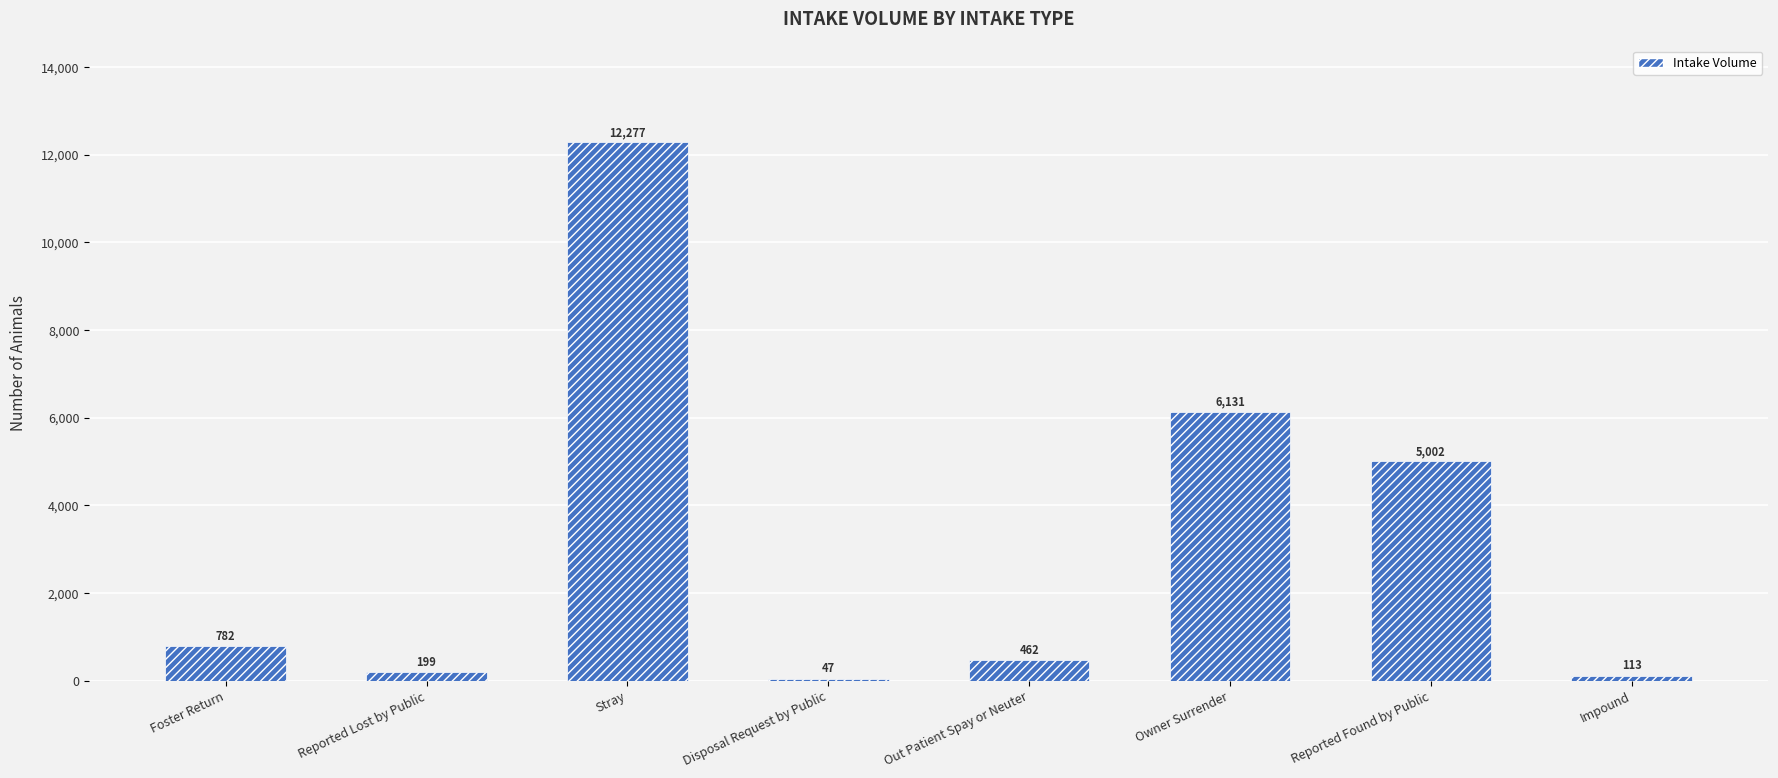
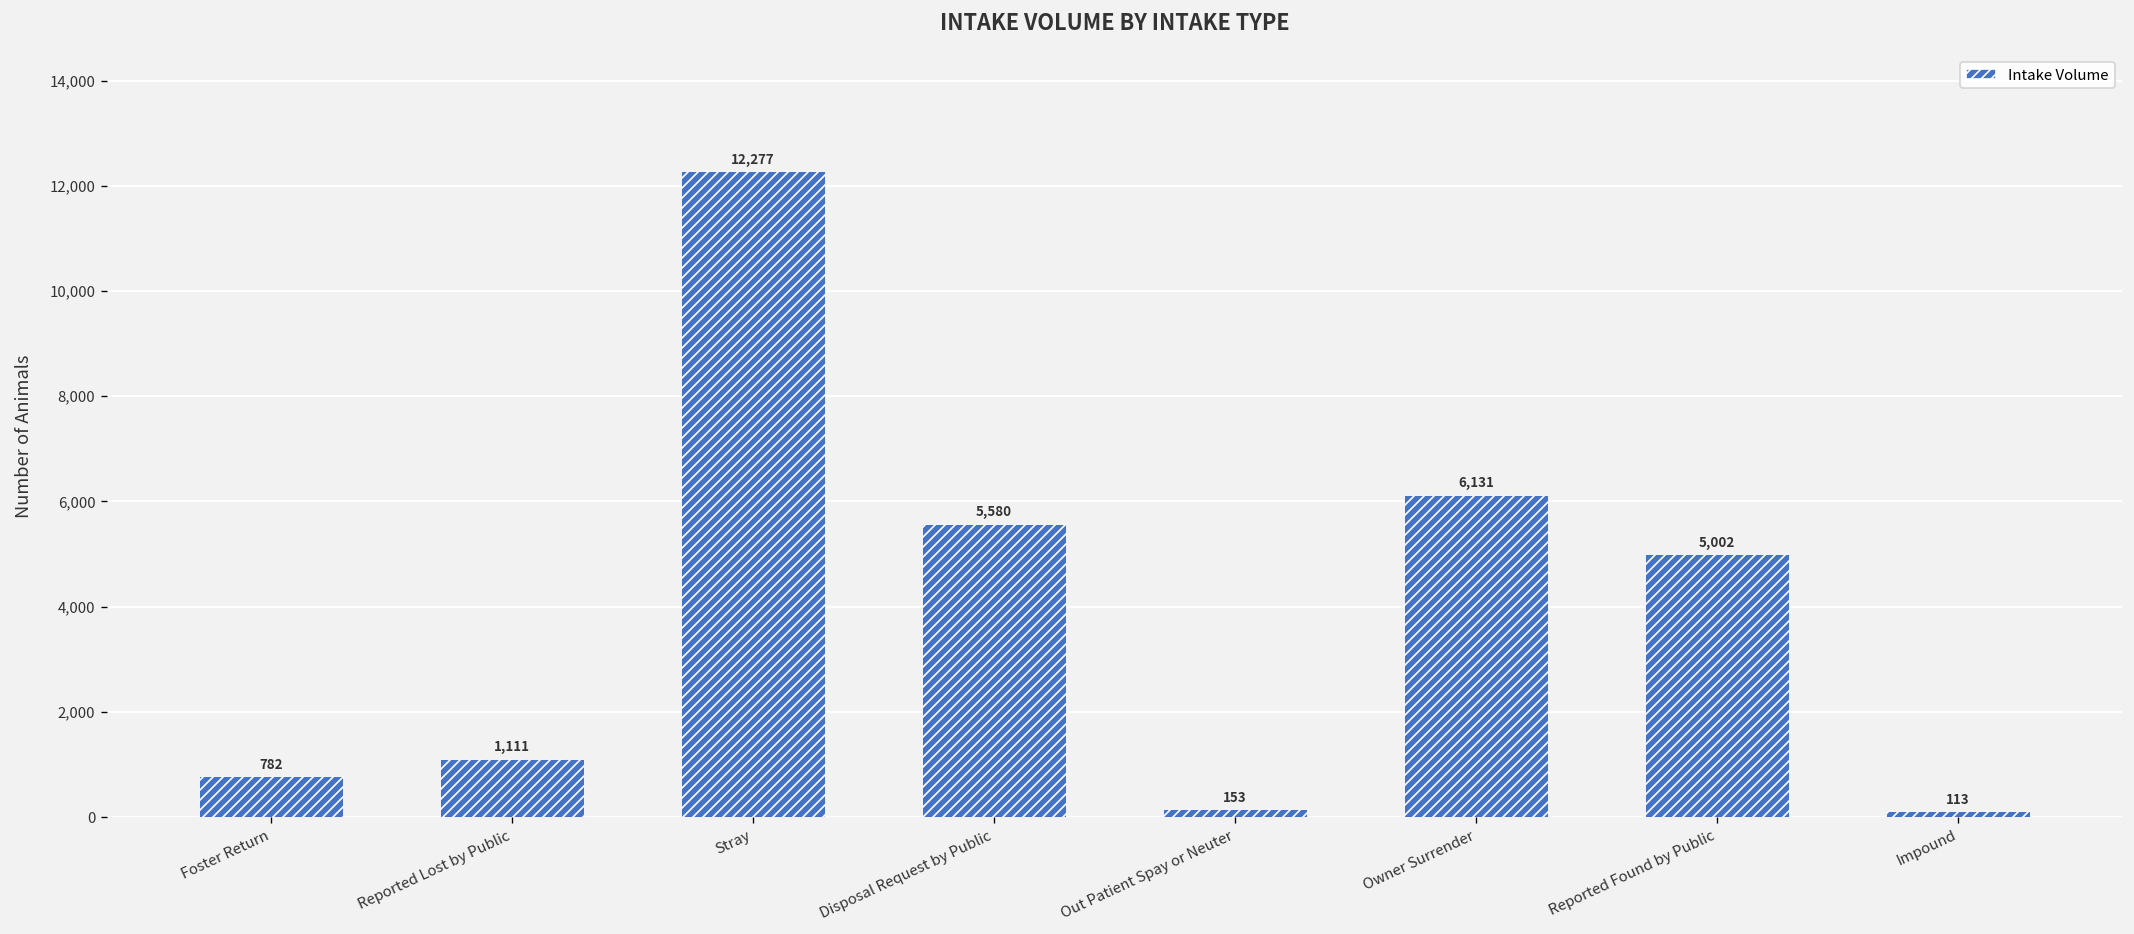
Reported Lost by Public: 199 -> 1,111
Disposal Request by Public: 47 -> 5,580
Out Patient Spay or Neuter: 462 -> 153
